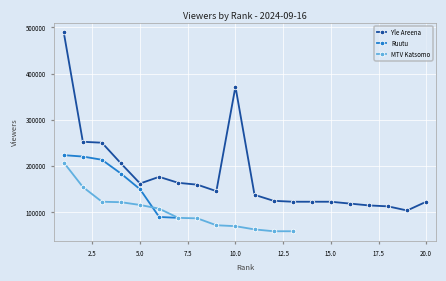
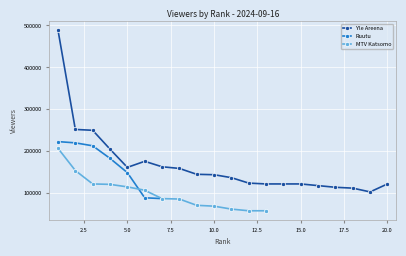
Yle Areena, 10.0: 370000 -> 140000
